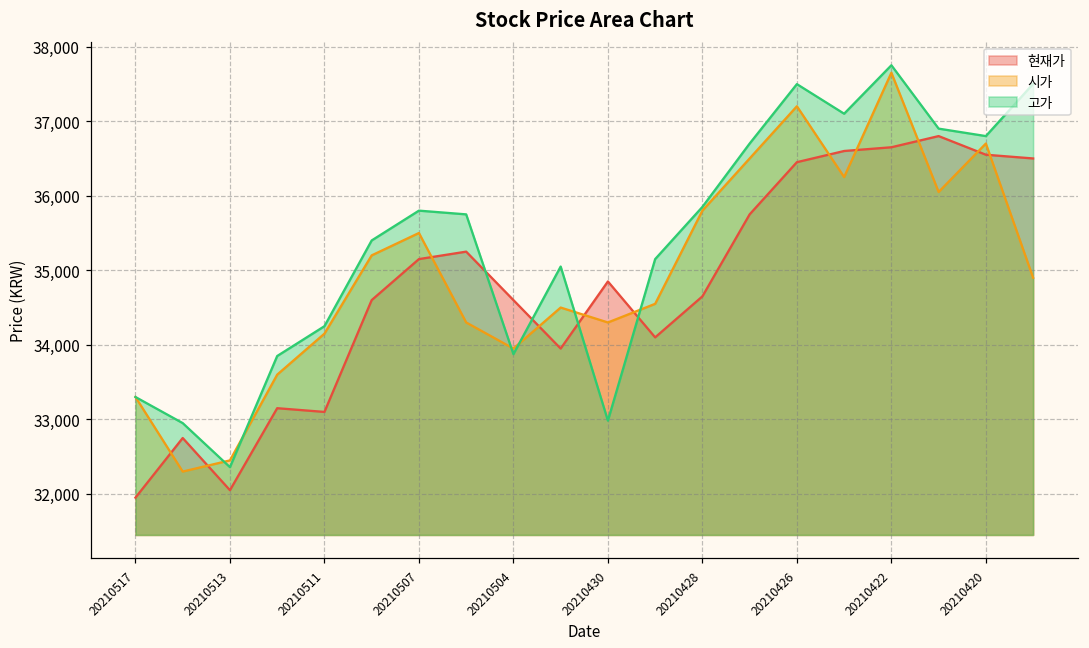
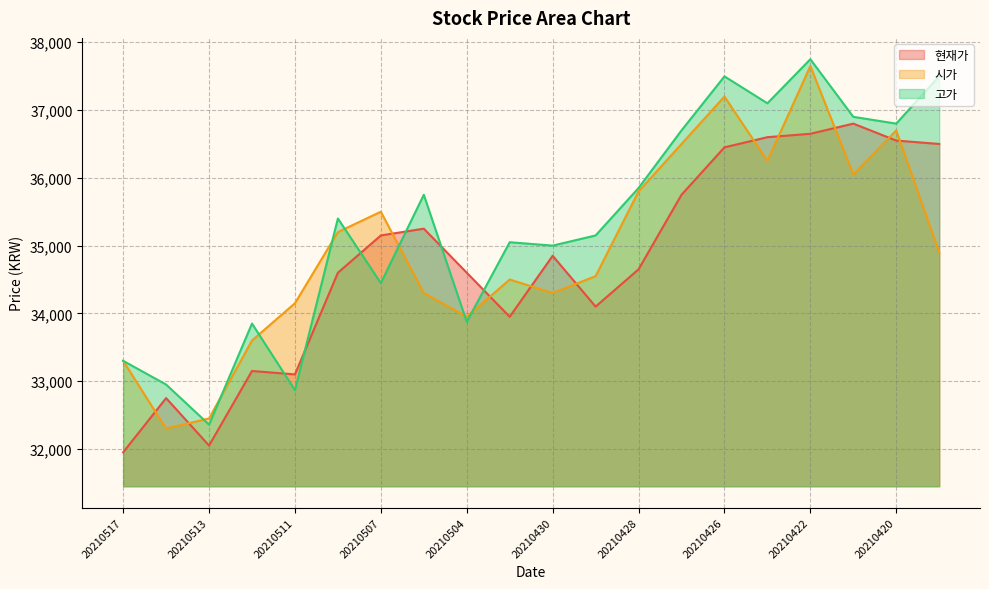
고가, 20210511: 34,300 -> 32,900
고가, 20210507: 35,800 -> 34,400
고가, 20210430: 33,000 -> 35,000
